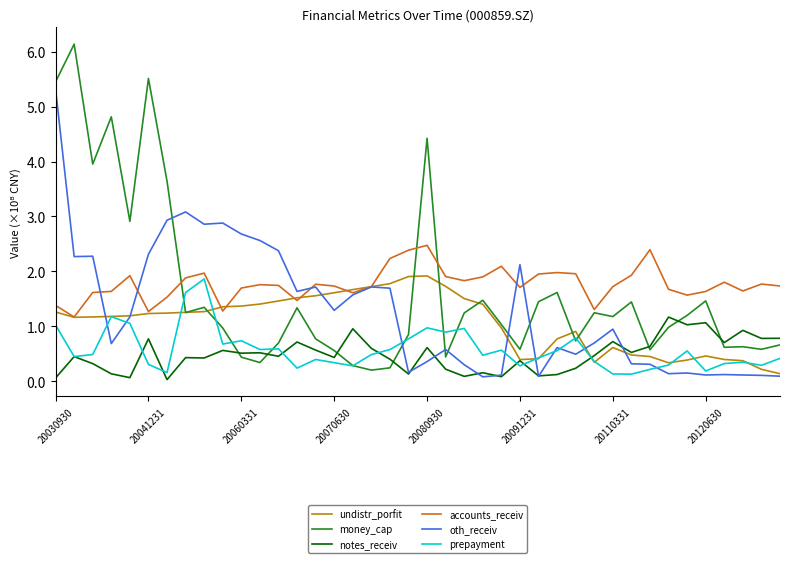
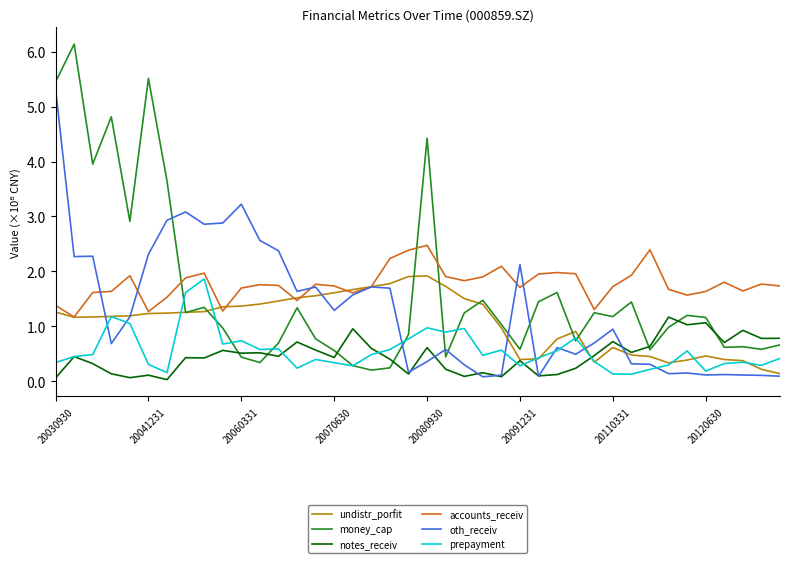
prepayment, 20030930: 1.0 -> 0.3
notes_receiv, 20041231: 0.8 -> 0.1
oth_receiv, 20060331: 2.7 -> 3.2
money_cap, 20120630: 1.5 -> 1.2
